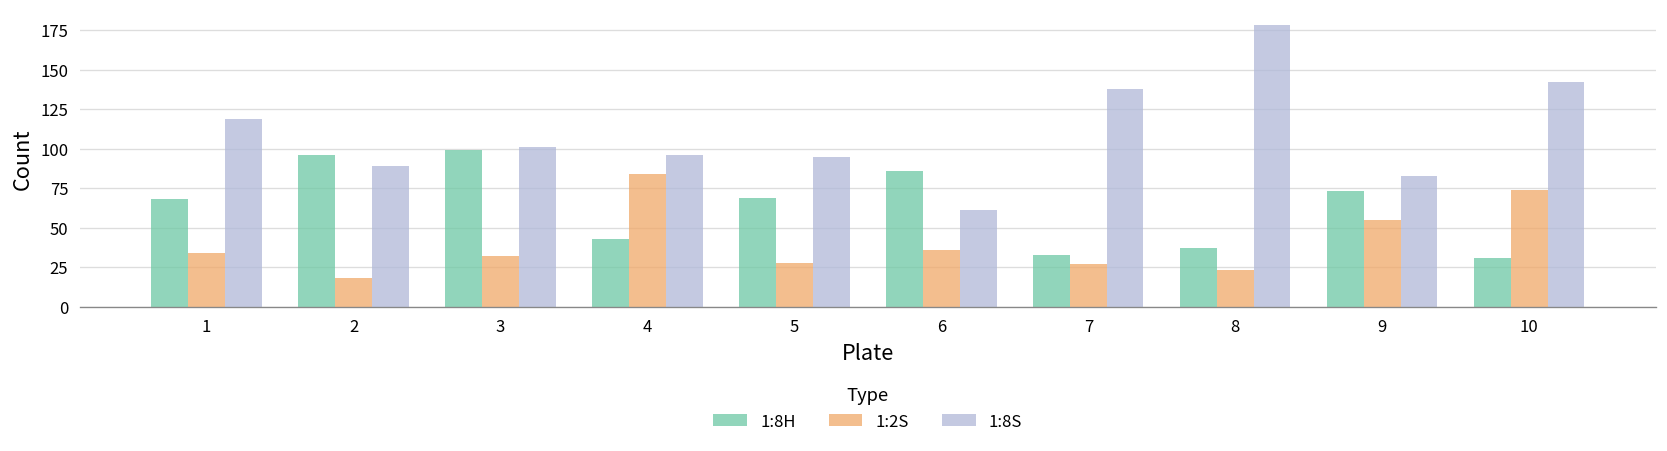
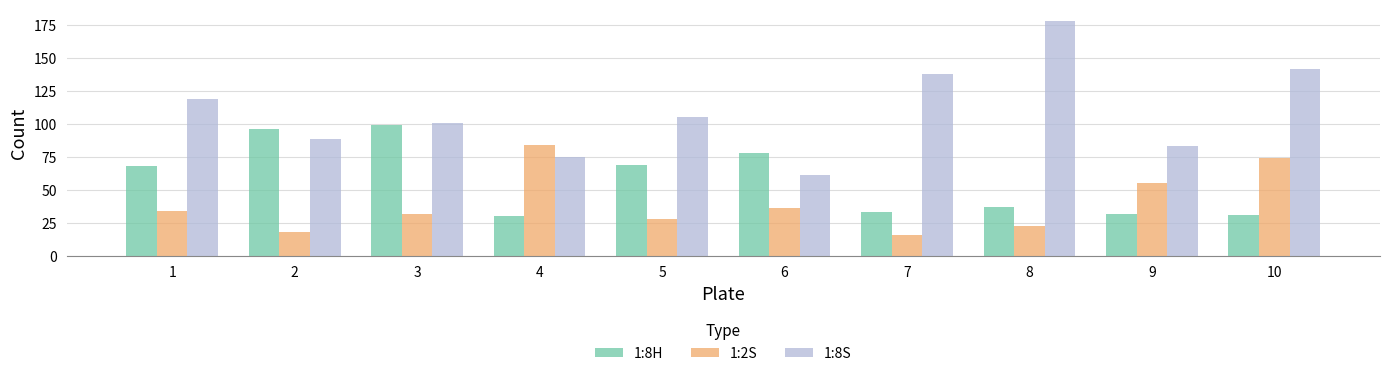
1:8H, 4: 43 -> 30
1:8S, 4: 96 -> 75
1:8S, 5: 95 -> 105
1:8H, 6: 86 -> 78
1:2S, 7: 27 -> 16
1:8H, 9: 73 -> 32
